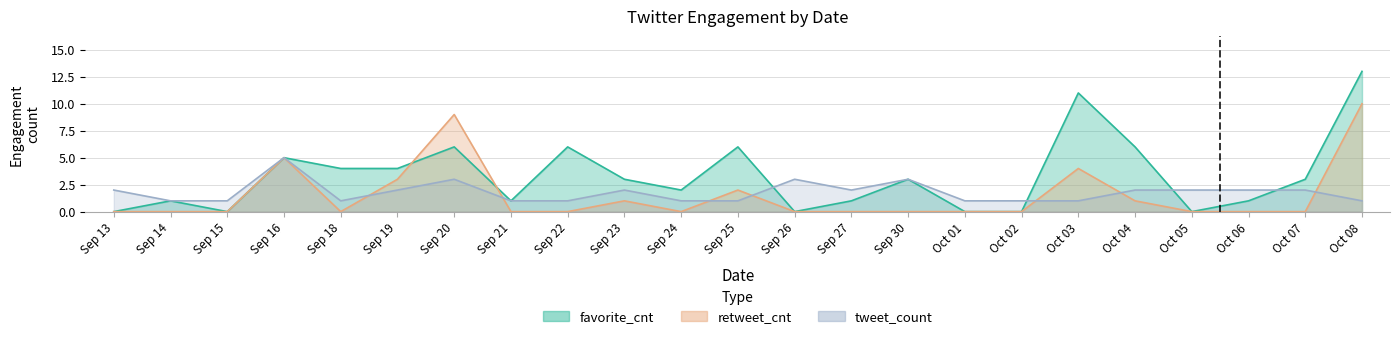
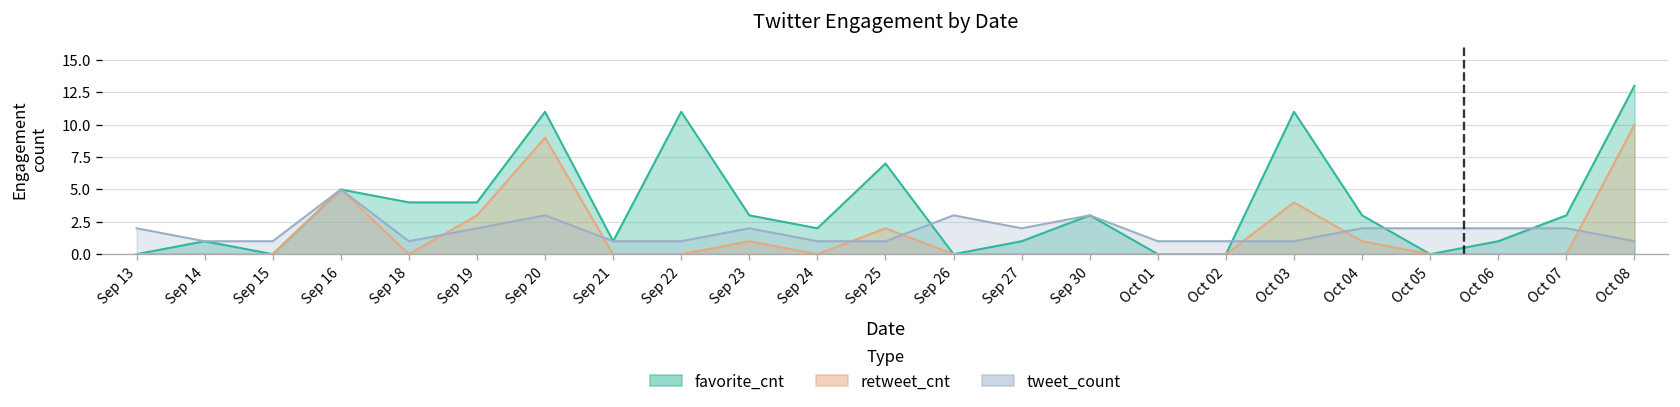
favorite_cnt, Sep 20: 6 -> 11
favorite_cnt, Sep 22: 6 -> 11
favorite_cnt, Sep 25: 6 -> 7
favorite_cnt, Oct 04: 6 -> 3
